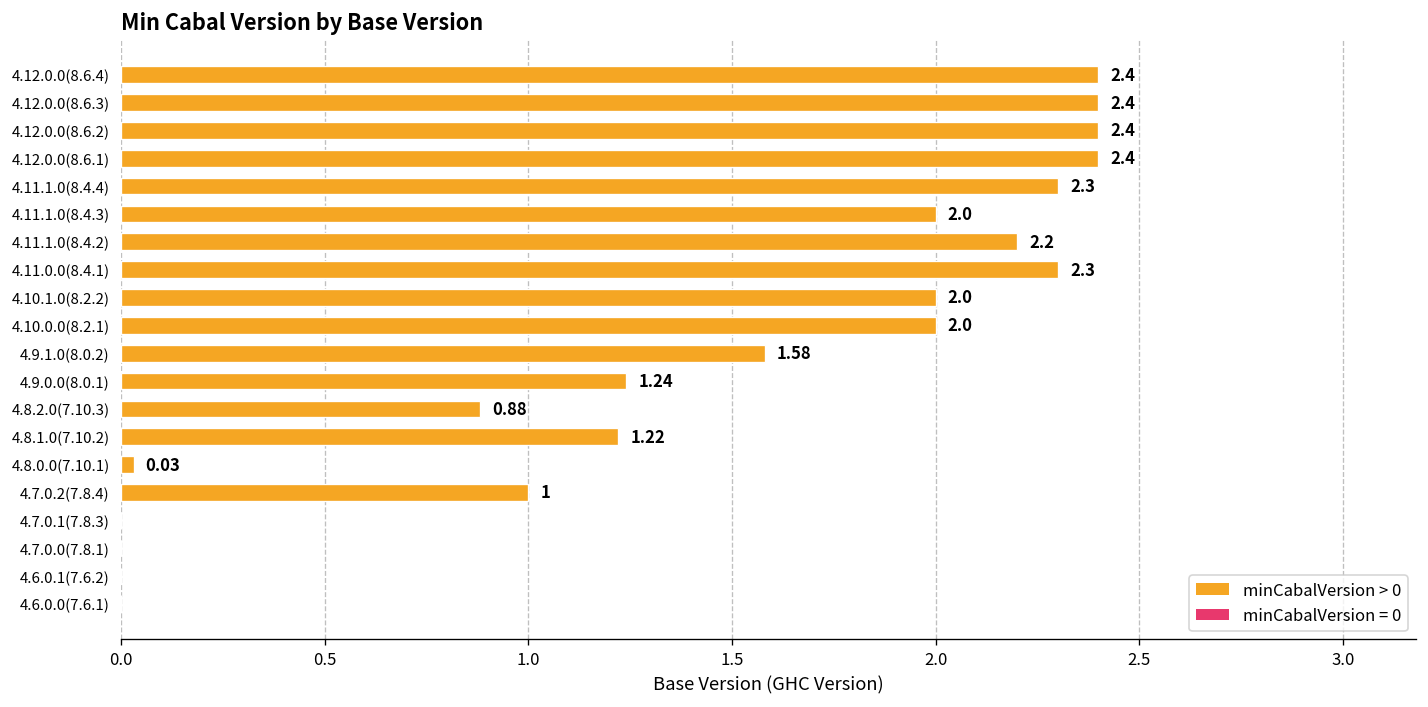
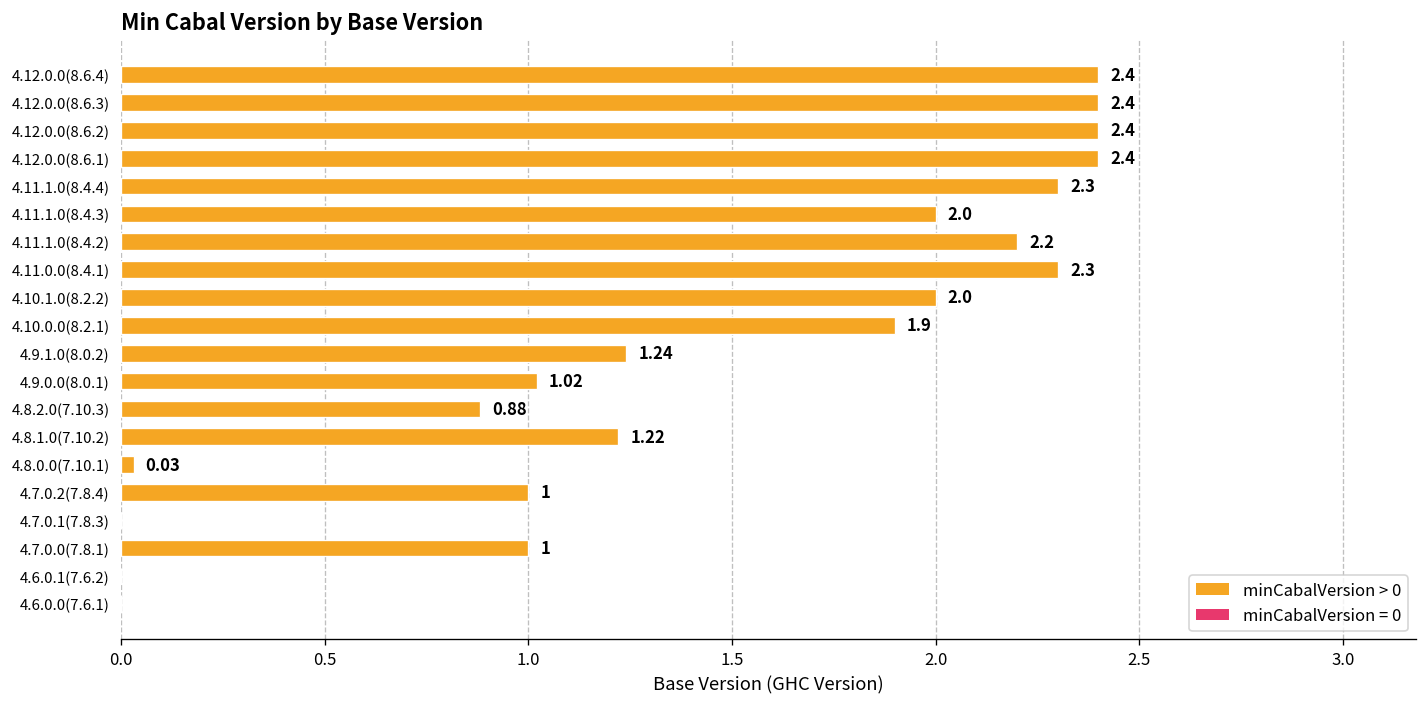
4.10.0.0(8.2.1): 2.0 -> 1.9
4.9.1.0(8.0.2): 1.58 -> 1.24
4.9.0.0(8.0.1): 1.24 -> 1.02
4.7.0.0(7.8.1): 0 -> 1
